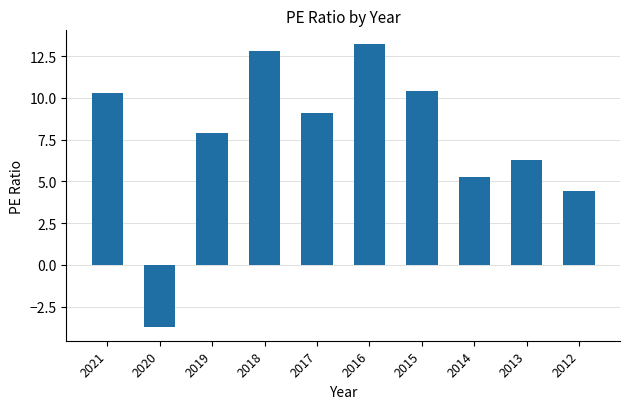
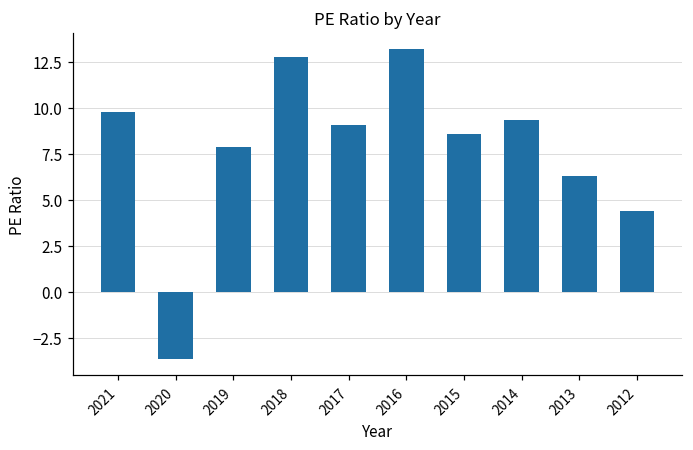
2021: 10.3 -> 9.8
2015: 10.4 -> 8.6
2014: 5.2 -> 9.3
